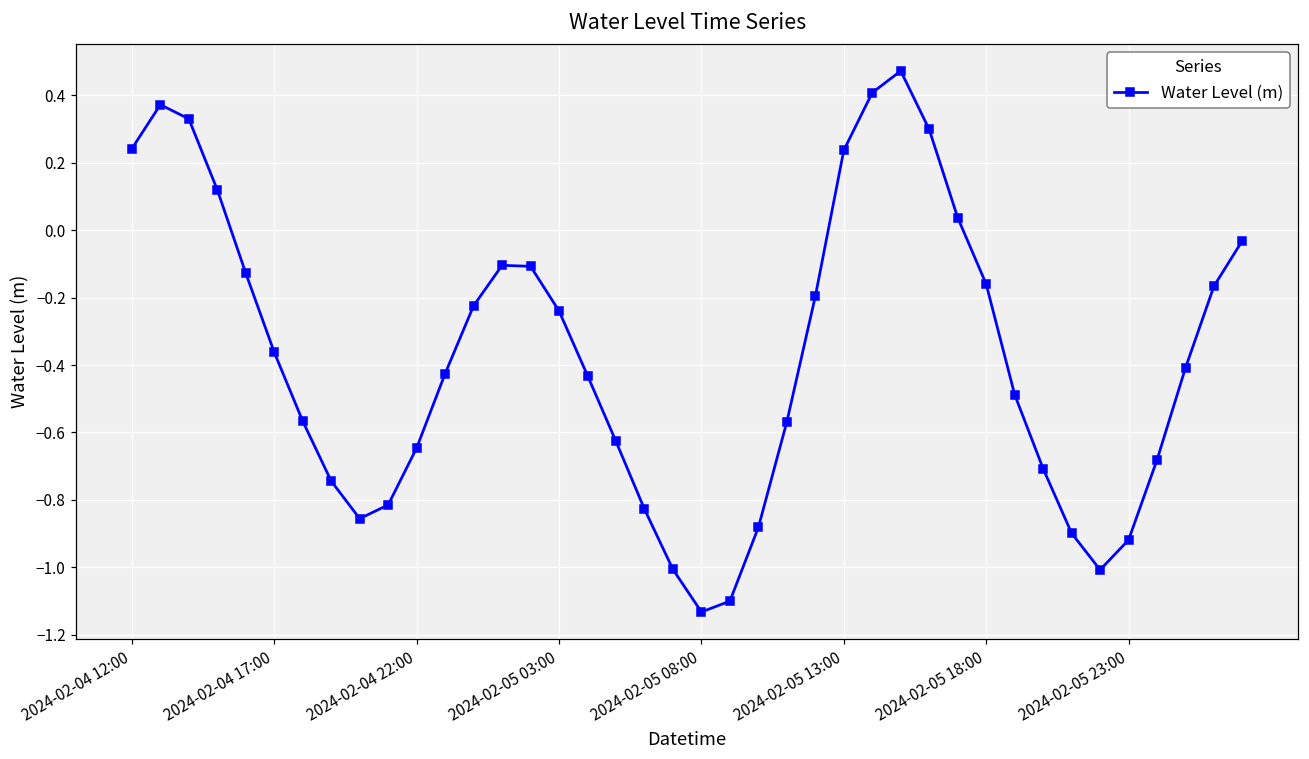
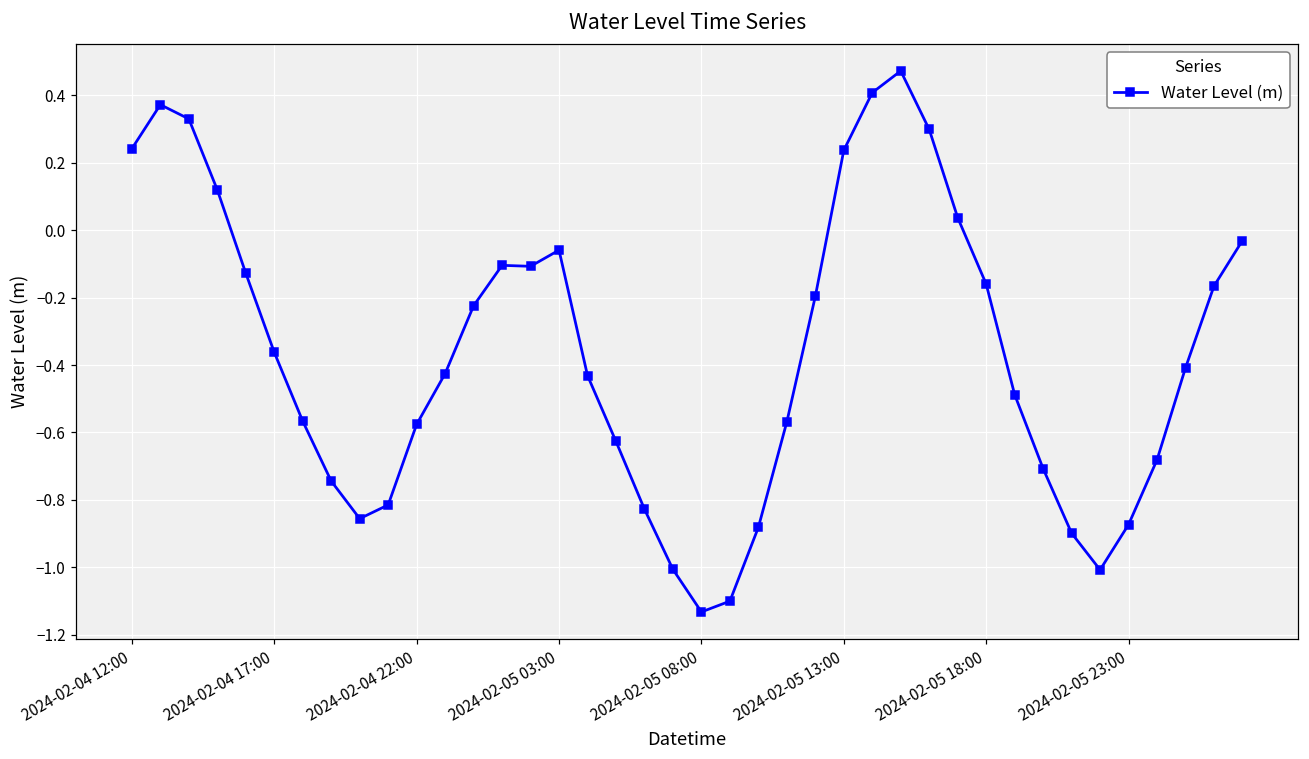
2024-02-04 22:00: -0.65 -> -0.58
2024-02-05 03:00: -0.24 -> -0.06
2024-02-05 23:00: -0.92 -> -0.87
